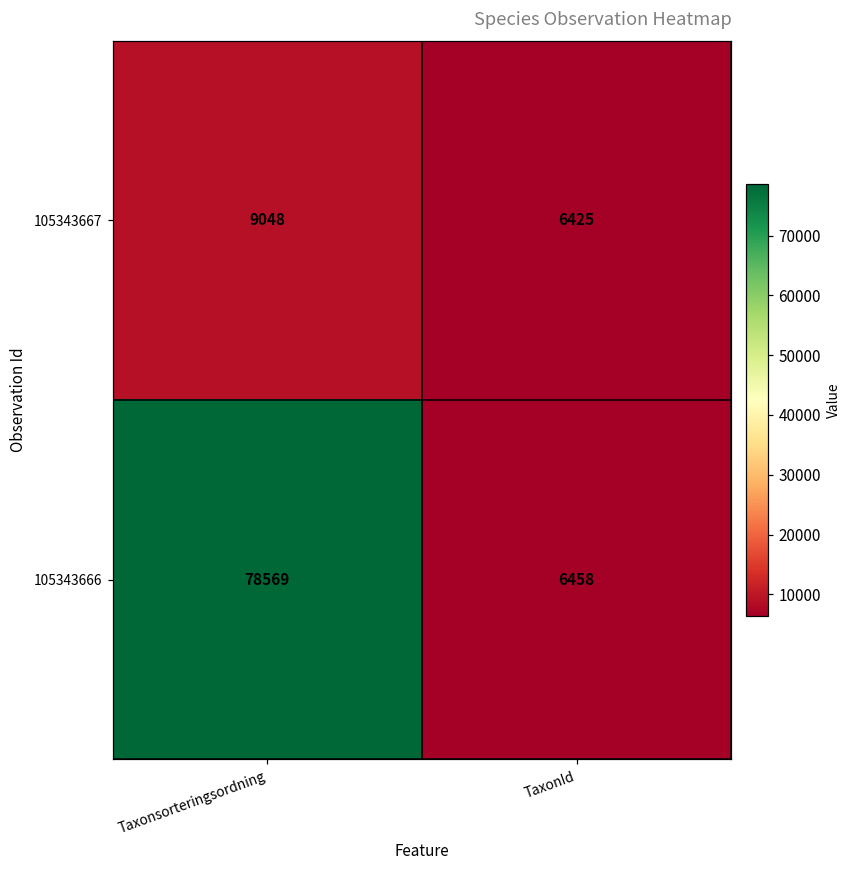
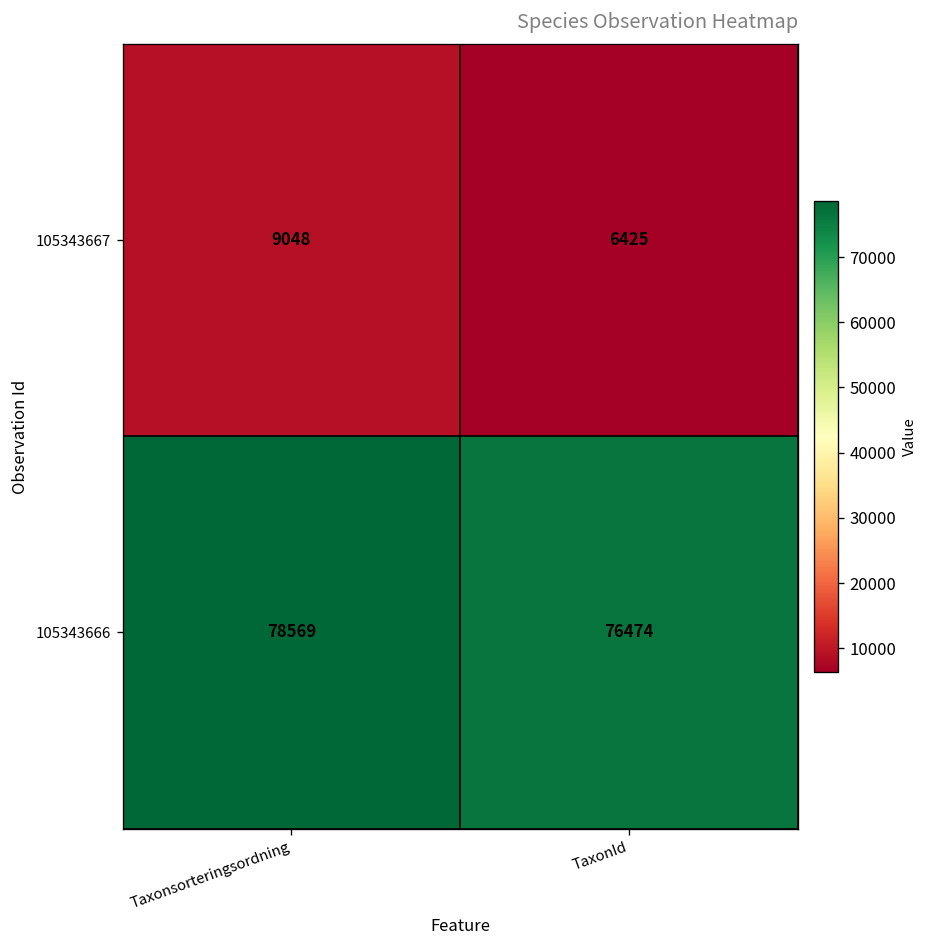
105343666, TaxonId: 6458 -> 76474
